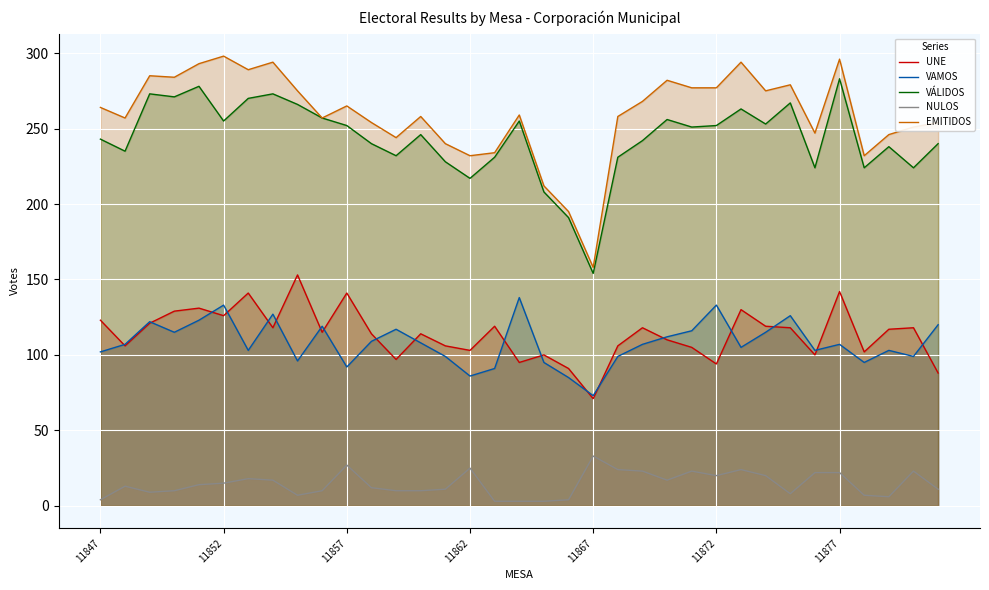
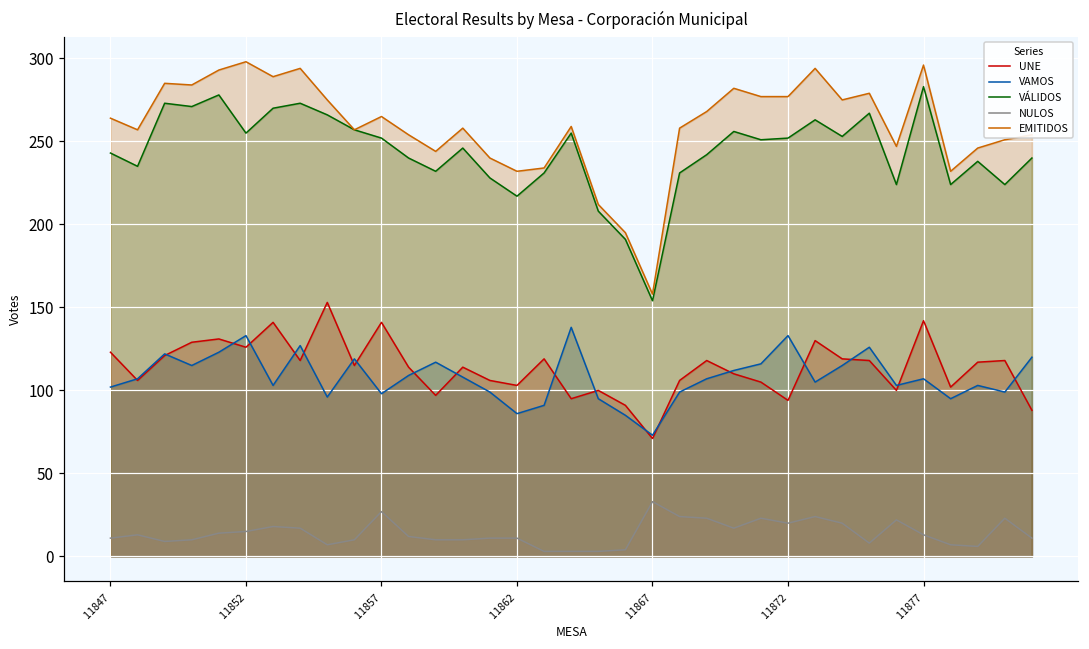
NULOS, 11847: 4 -> 11
VAMOS, 11857: 92 -> 98
NULOS, 11862: 25 -> 11
NULOS, 11877: 22 -> 13
